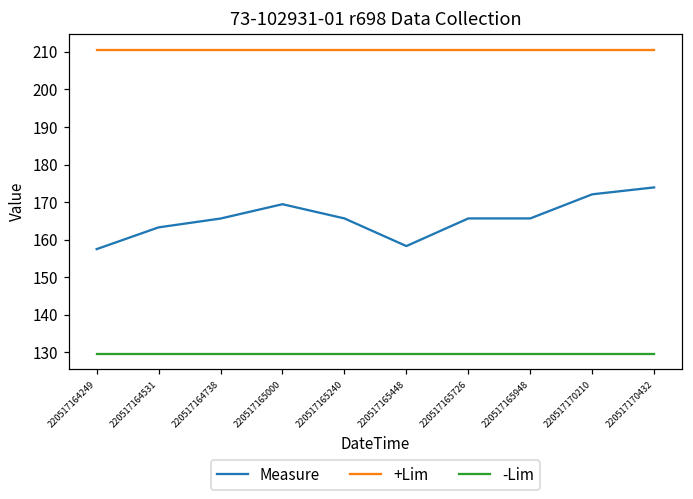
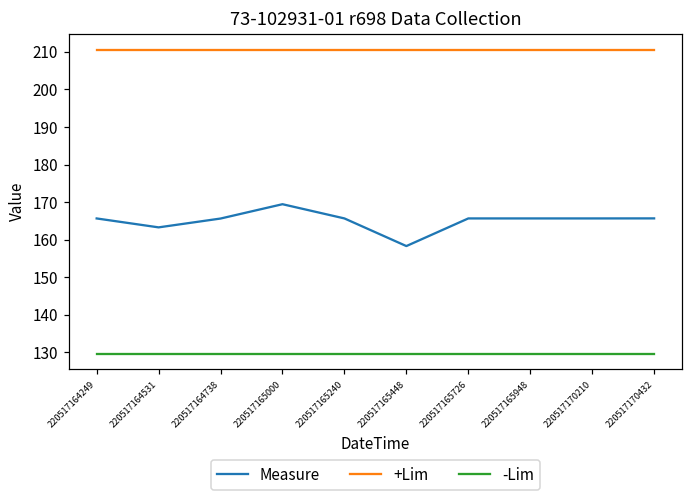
Measure, 220517164249: 157 -> 166
Measure, 220517170210: 172 -> 166
Measure, 220517170432: 174 -> 166
